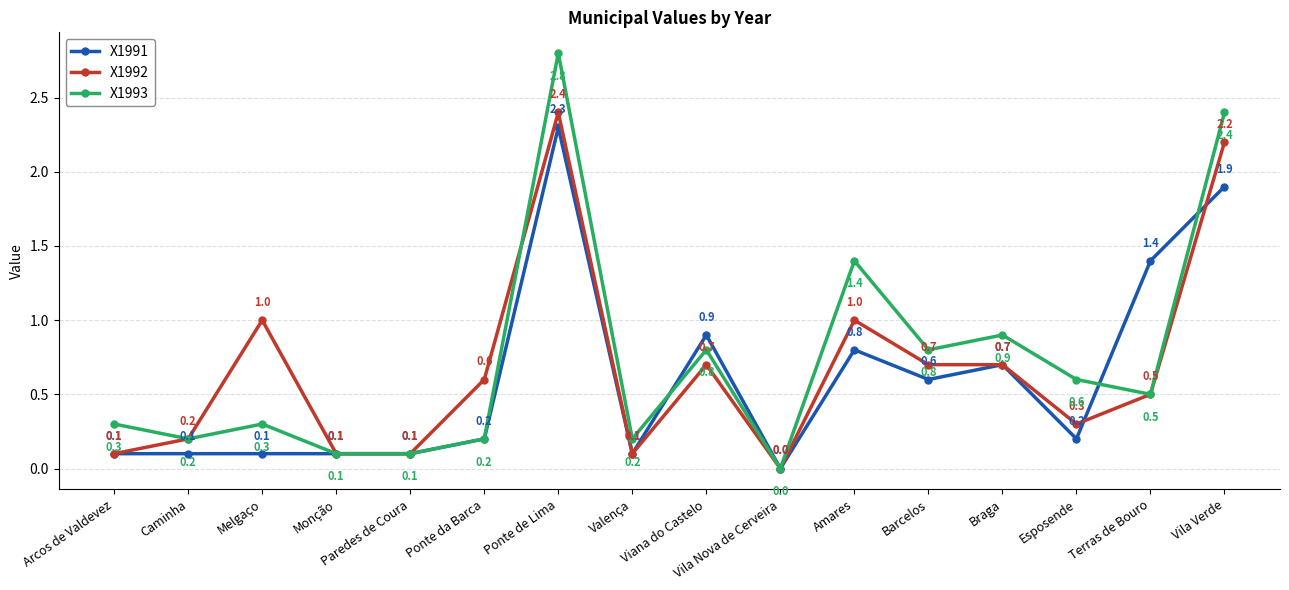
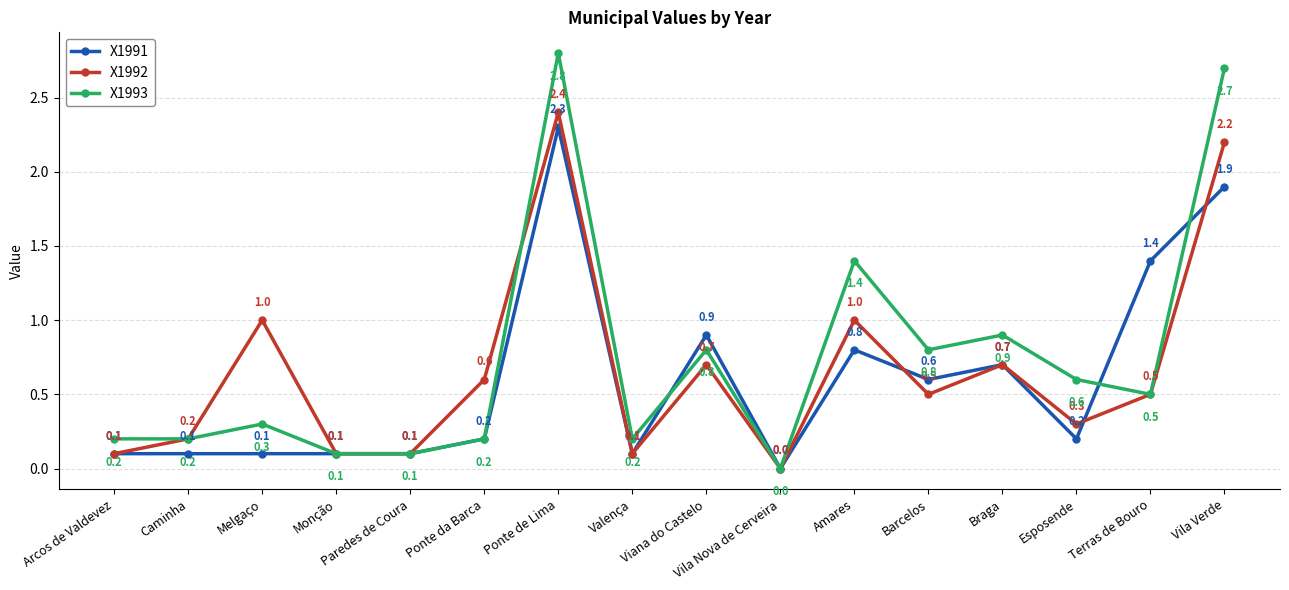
X1993, Arcos de Valdevez: 0.3 -> 0.2
X1992, Barcelos: 0.7 -> 0.5
X1993, Vila Verde: 2.4 -> 2.7
